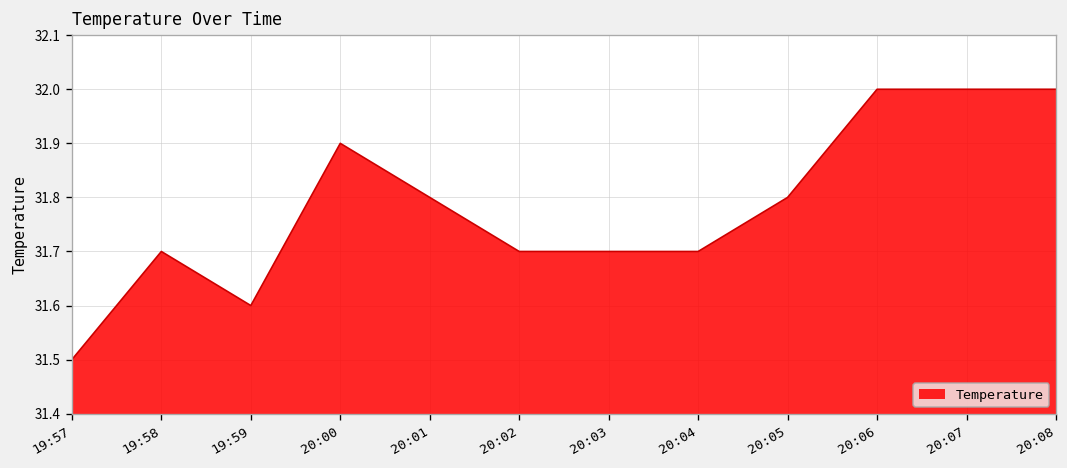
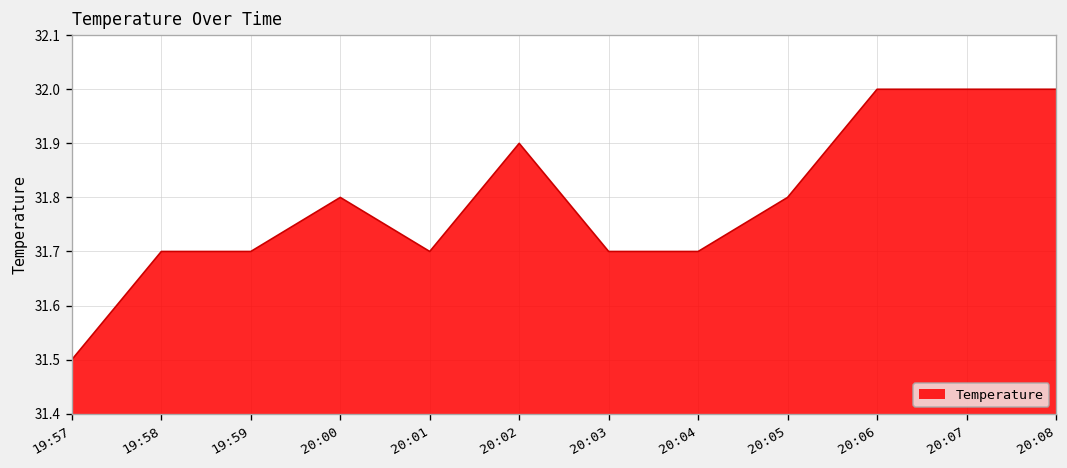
19:59: 31.6 -> 31.7
20:00: 31.9 -> 31.8
20:01: 31.8 -> 31.7
20:02: 31.7 -> 31.9
